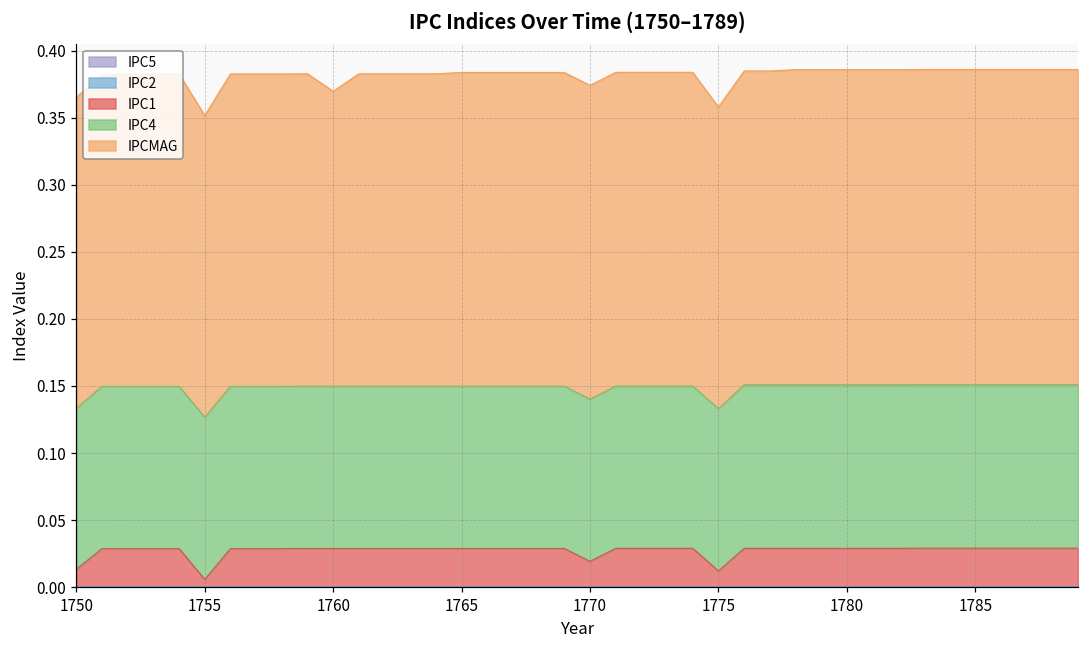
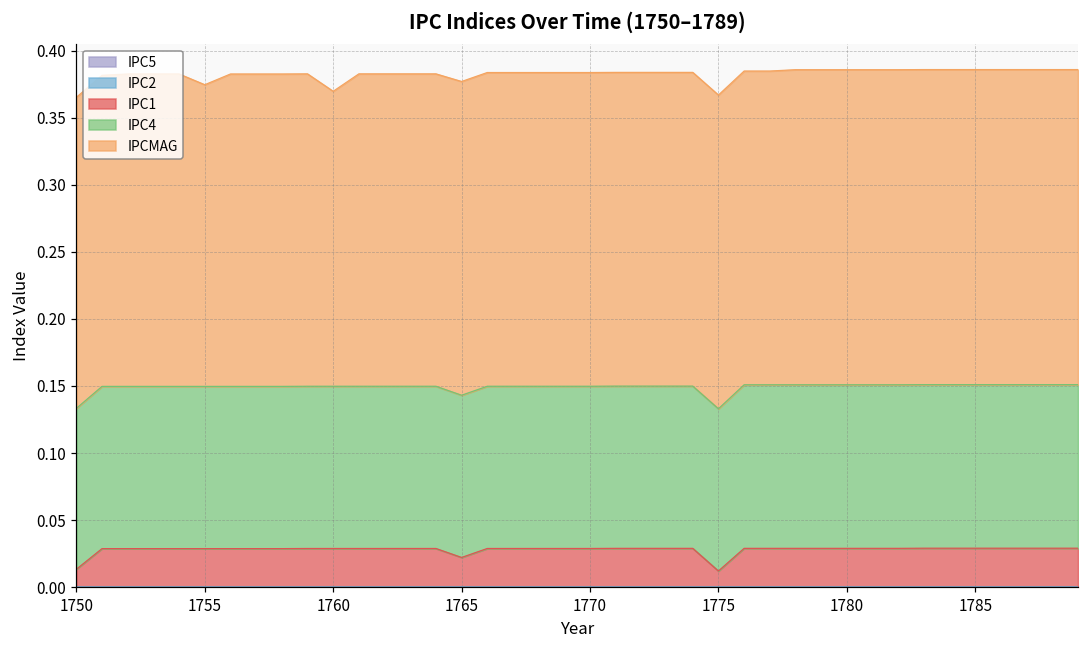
IPC1, 1755: 0.006 -> 0.029
IPC1, 1765: 0.029 -> 0.022
IPC1, 1770: 0.019 -> 0.029
IPCMAG, 1775: 0.225 -> 0.234
